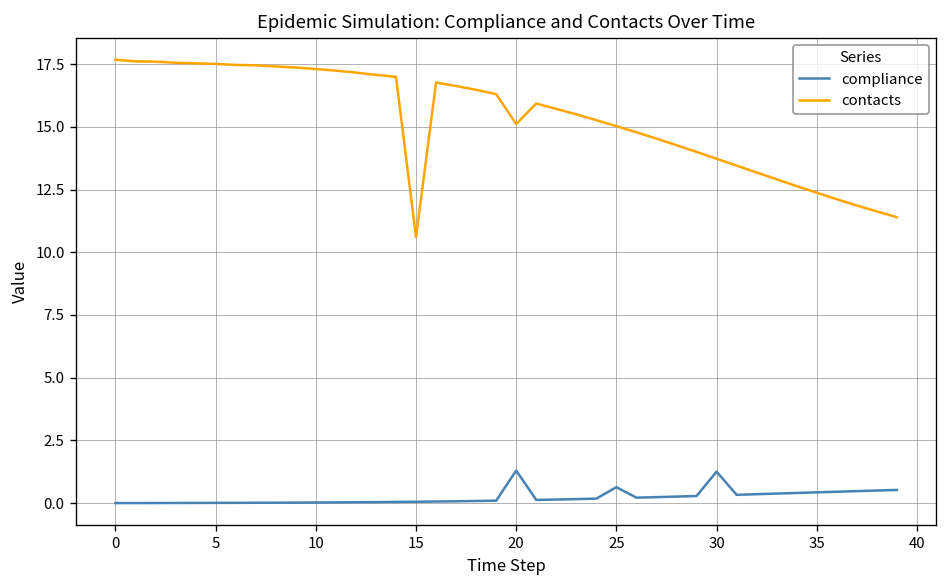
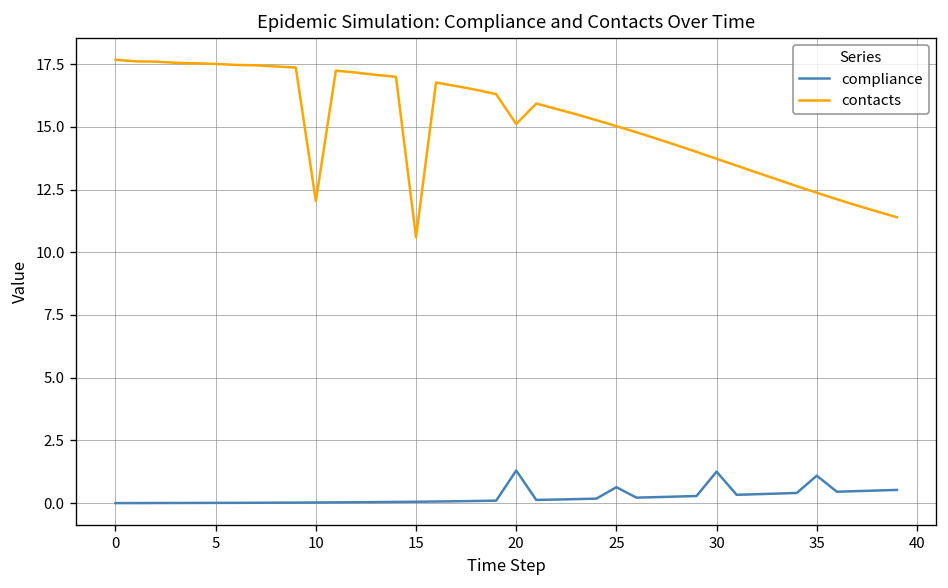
contacts, 10: 17.3 -> 12.0
compliance, 35: 0.4 -> 1.1
